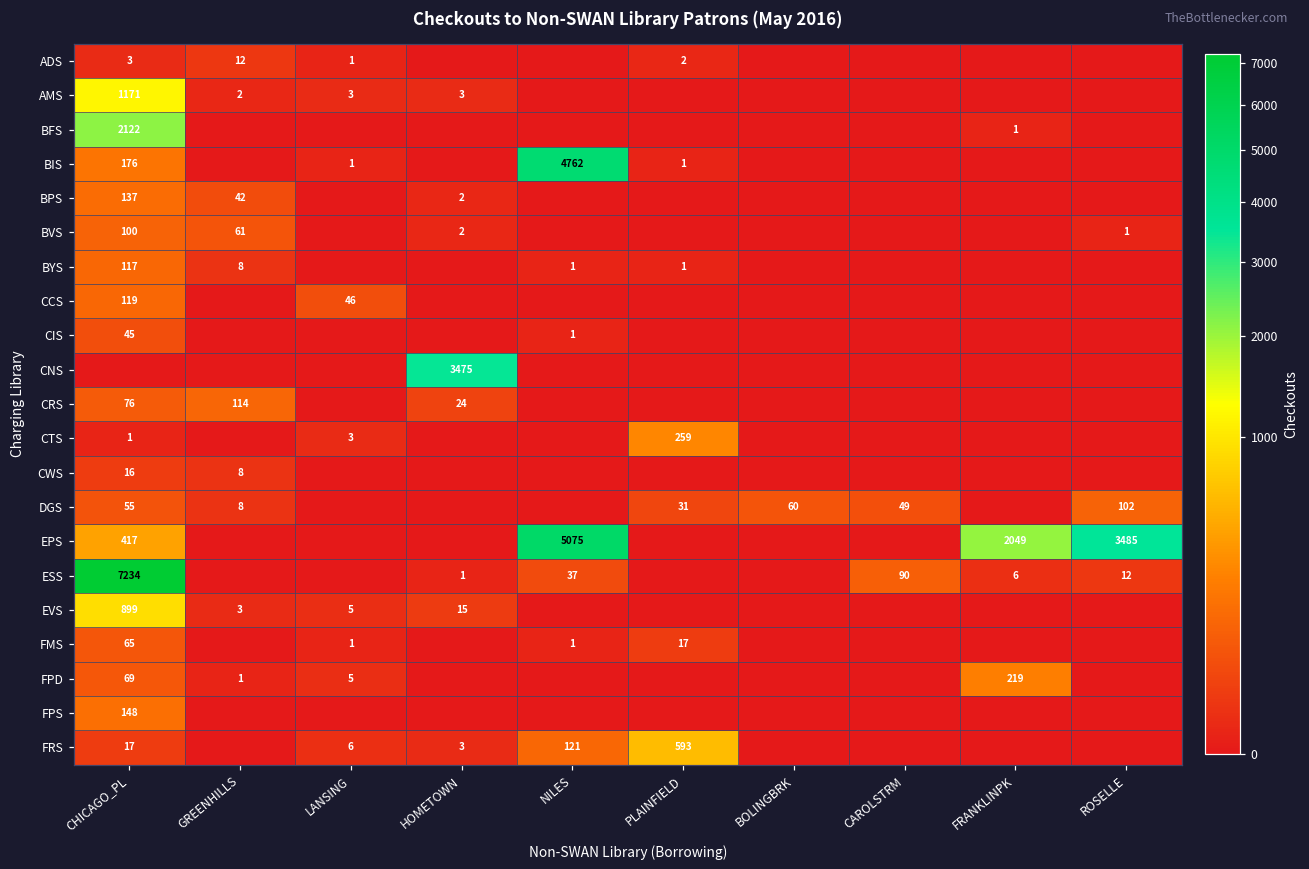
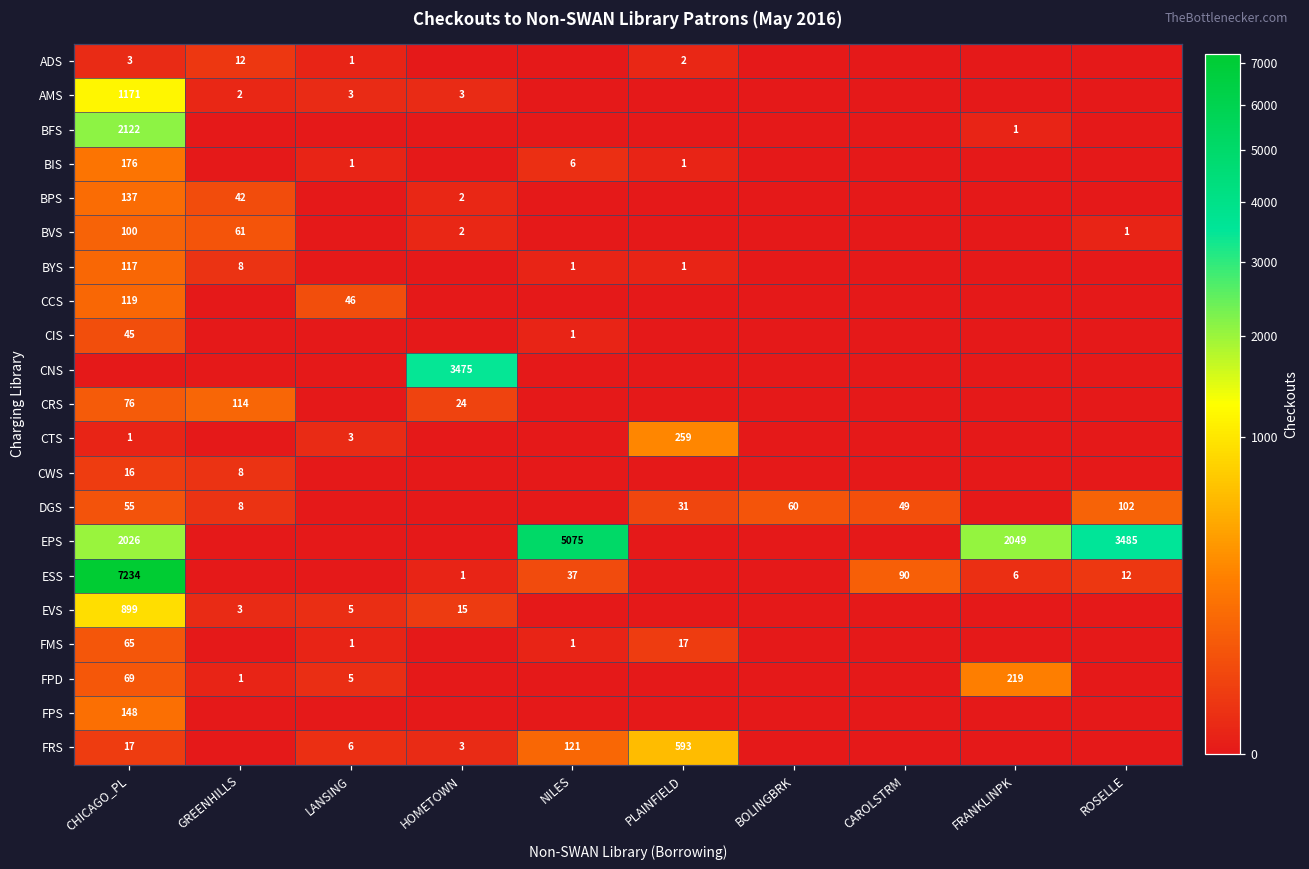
BIS, NILES: 4762 -> 6
EPS, CHICAGO_PL: 417 -> 2026
